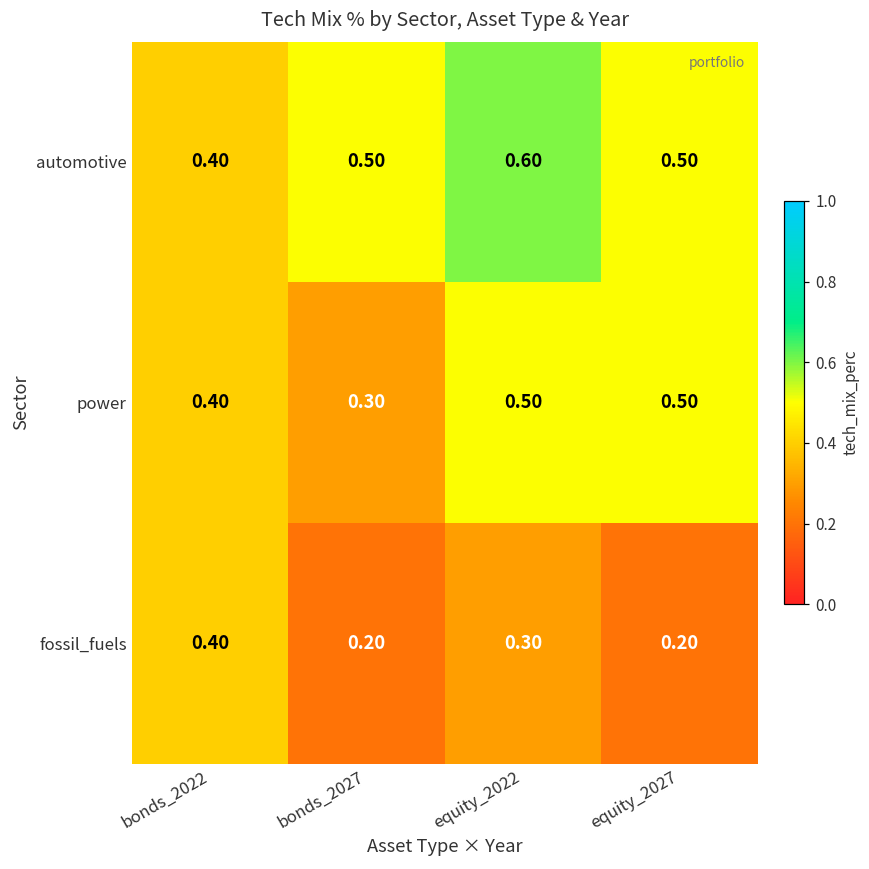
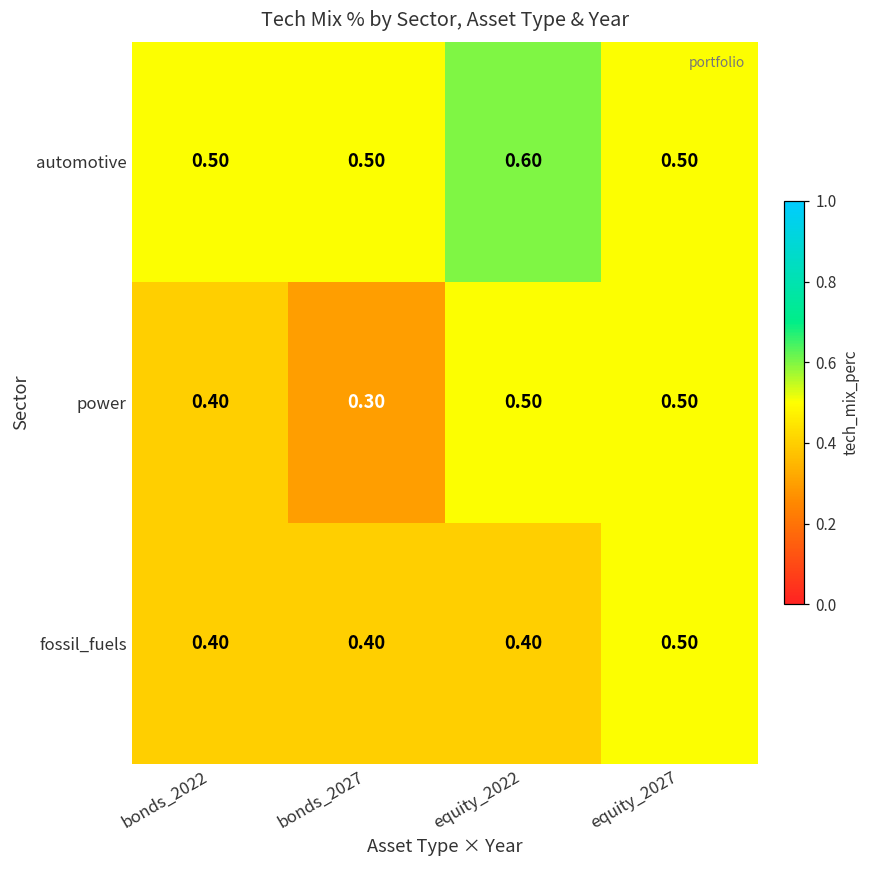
automotive, bonds_2022: 0.40 -> 0.50
fossil_fuels, bonds_2027: 0.20 -> 0.40
fossil_fuels, equity_2022: 0.30 -> 0.40
fossil_fuels, equity_2027: 0.20 -> 0.50
